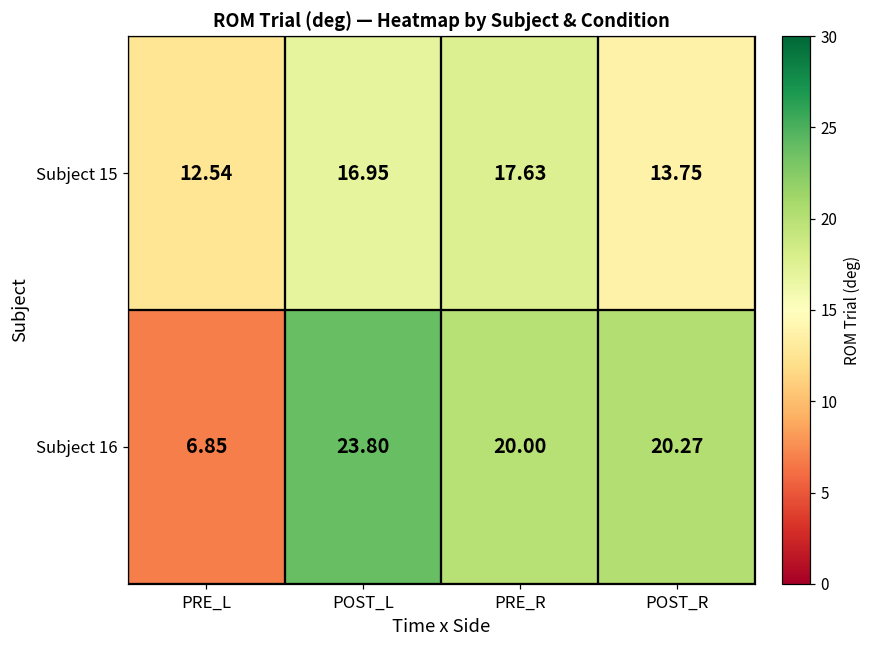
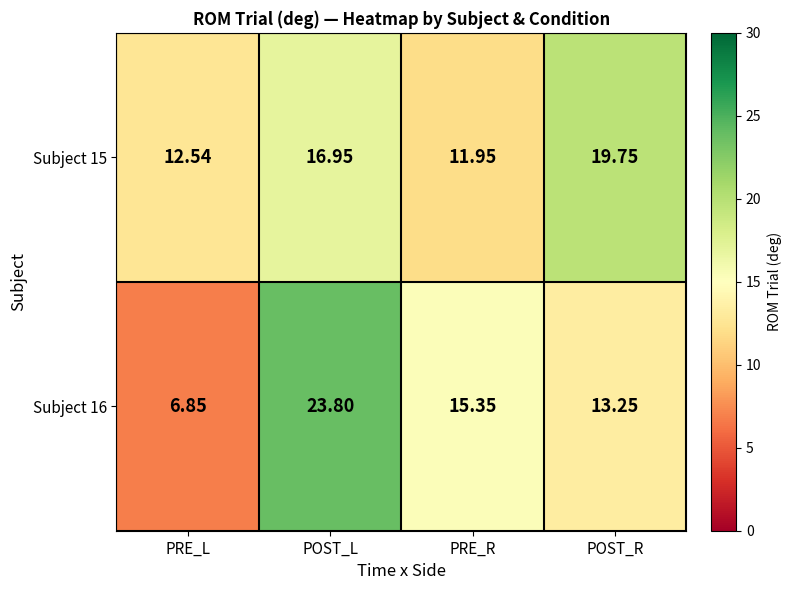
Subject 15, PRE_R: 17.63 -> 11.95
Subject 15, POST_R: 13.75 -> 19.75
Subject 16, PRE_R: 20.00 -> 15.35
Subject 16, POST_R: 20.27 -> 13.25
